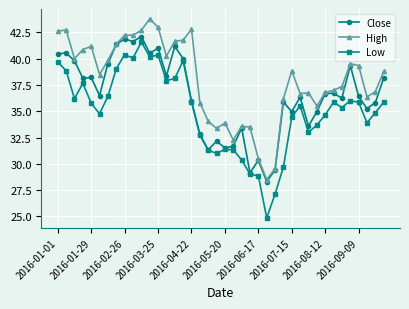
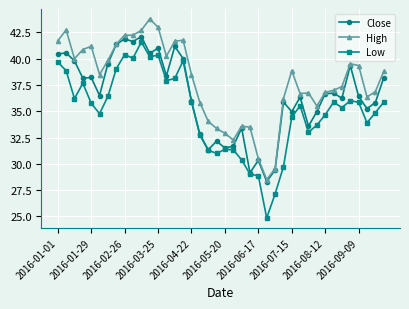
High, 2016-01-01: 42.6 -> 41.7
High, 2016-04-22: 42.8 -> 38.5
High, 2016-05-20: 33.9 -> 32.9
